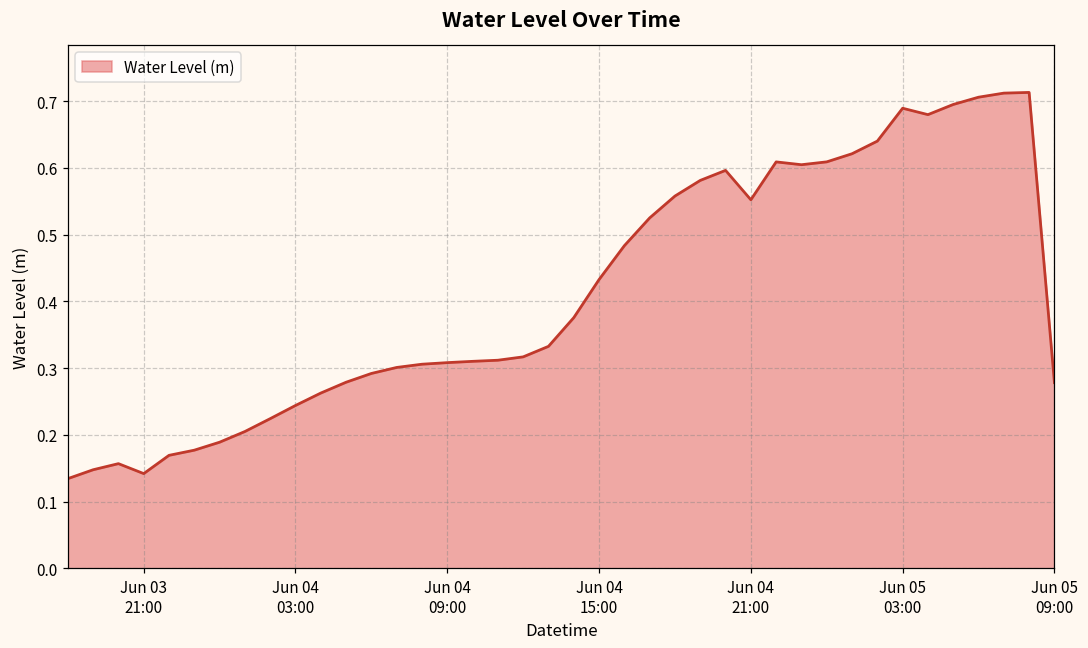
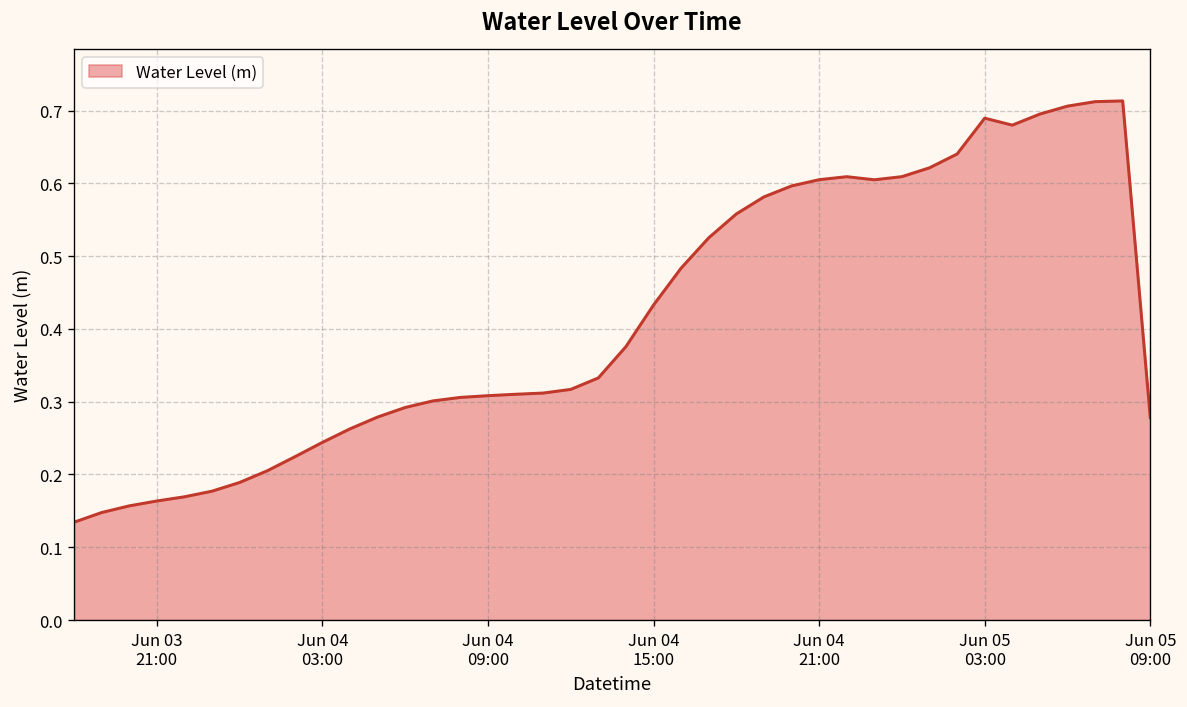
Jun 03 21:00: 0.14 -> 0.16
Jun 04 21:00: 0.55 -> 0.60
